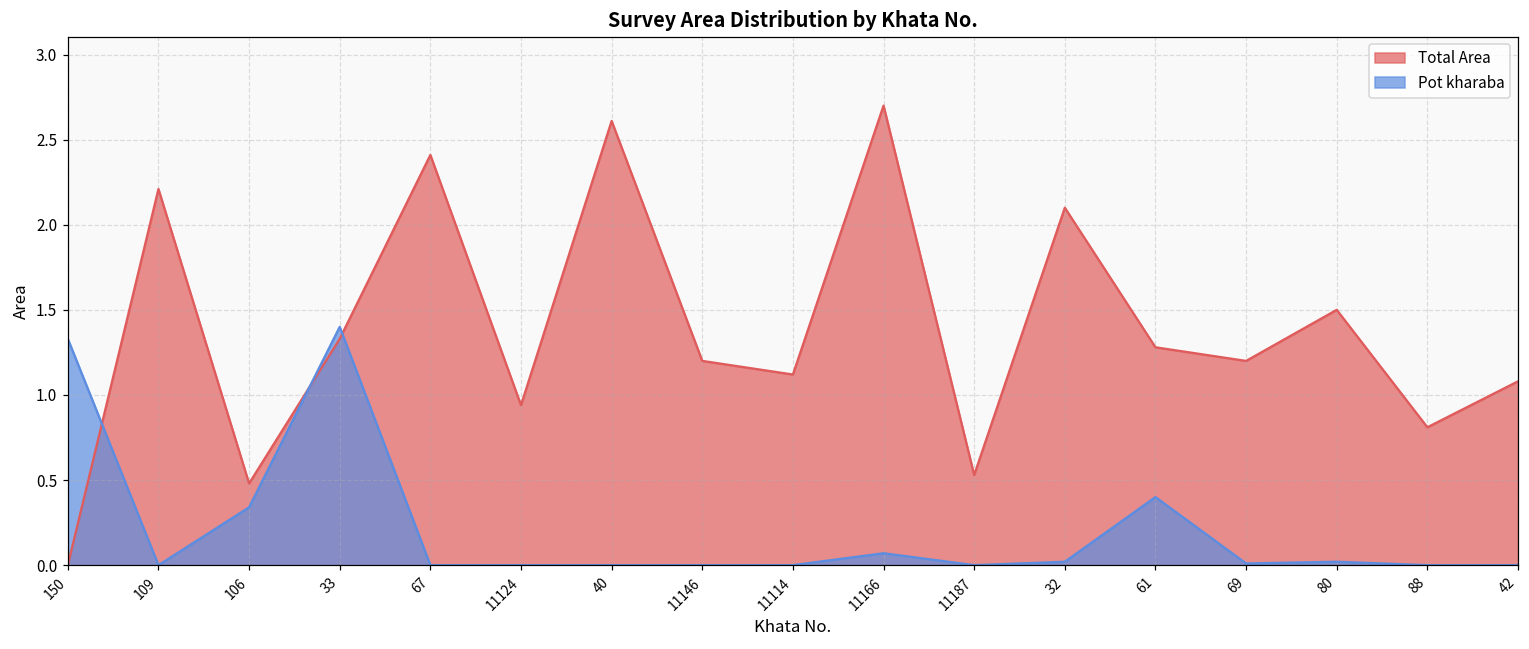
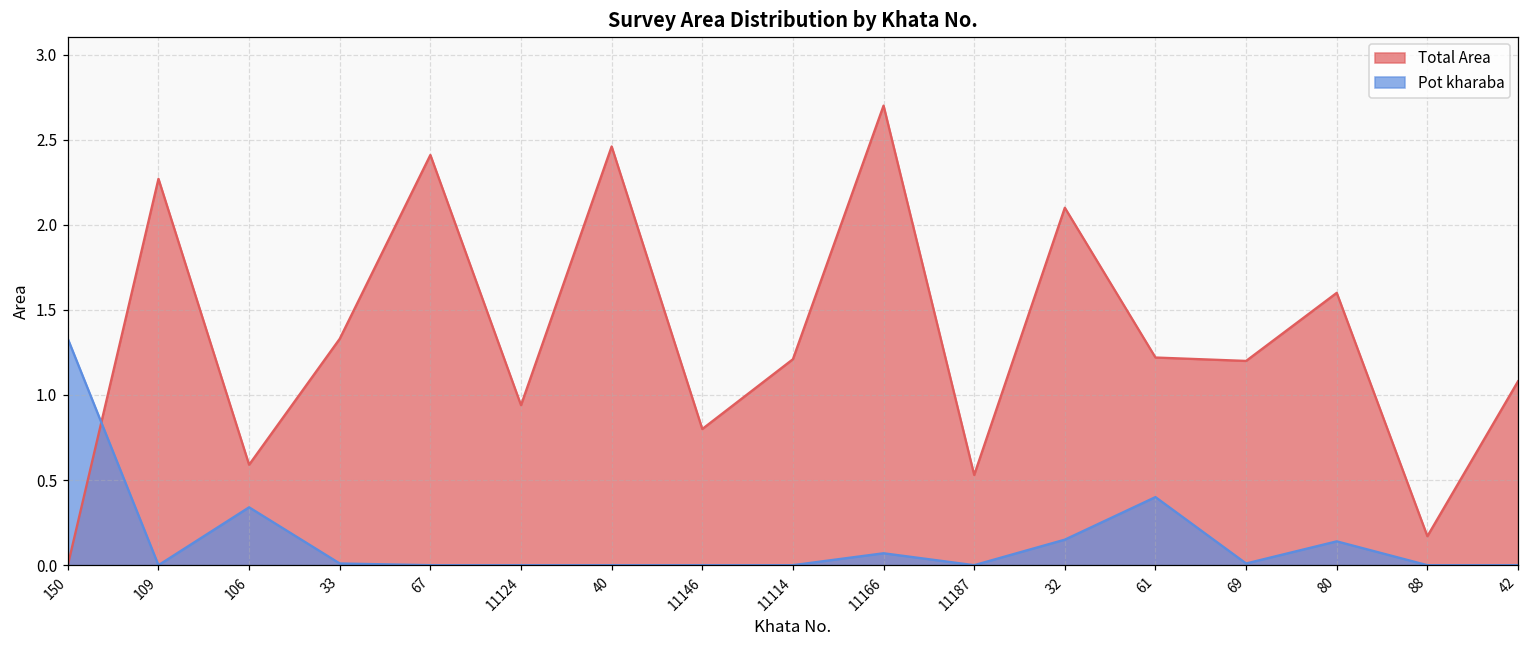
Total Area, 109: 2.21 -> 2.27
Total Area, 106: 0.48 -> 0.59
Pot kharaba, 33: 1.40 -> 0.01
Total Area, 40: 2.61 -> 2.46
Total Area, 11146: 1.2 -> 0.8
Total Area, 11114: 1.12 -> 1.21
Pot kharaba, 32: 0.02 -> 0.15
Total Area, 61: 1.28 -> 1.22
Total Area, 80: 1.5 -> 1.6
Pot kharaba, 80: 0.02 -> 0.14
Total Area, 88: 0.81 -> 0.17
